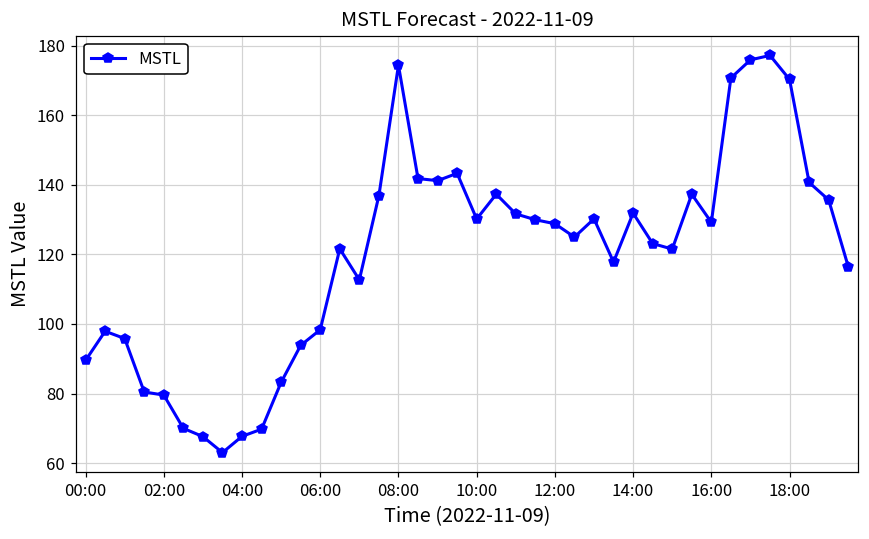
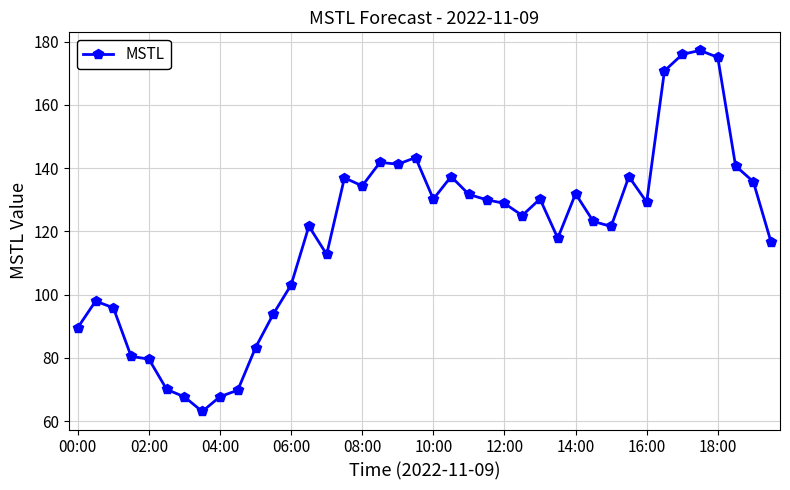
06:00: 98 -> 103
08:00: 174 -> 134
18:00: 170 -> 175
